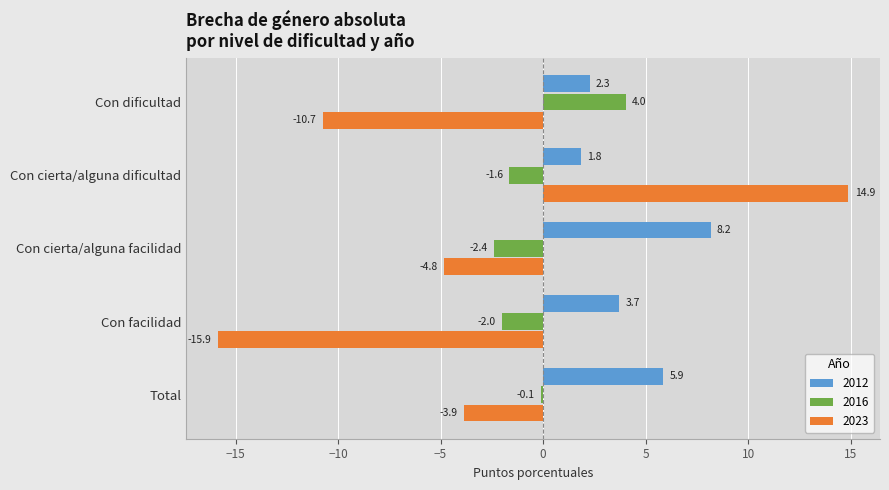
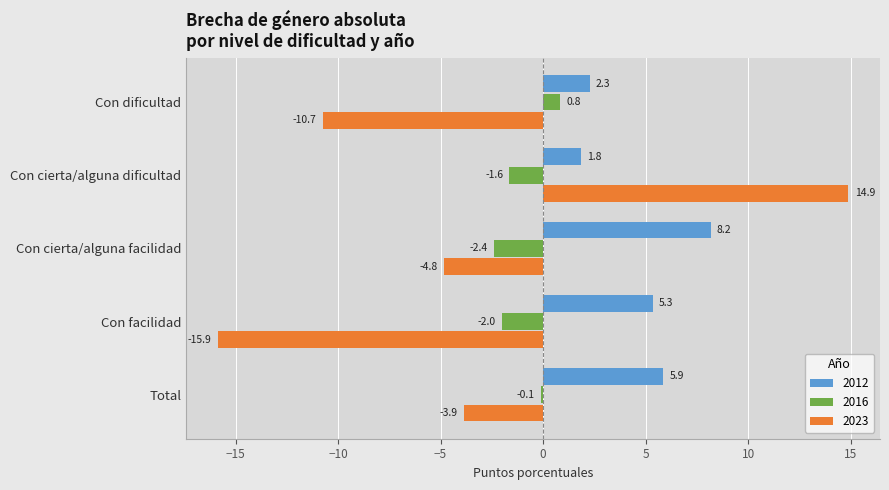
2016, Con dificultad: 4.0 -> 0.8
2012, Con facilidad: 3.7 -> 5.3
